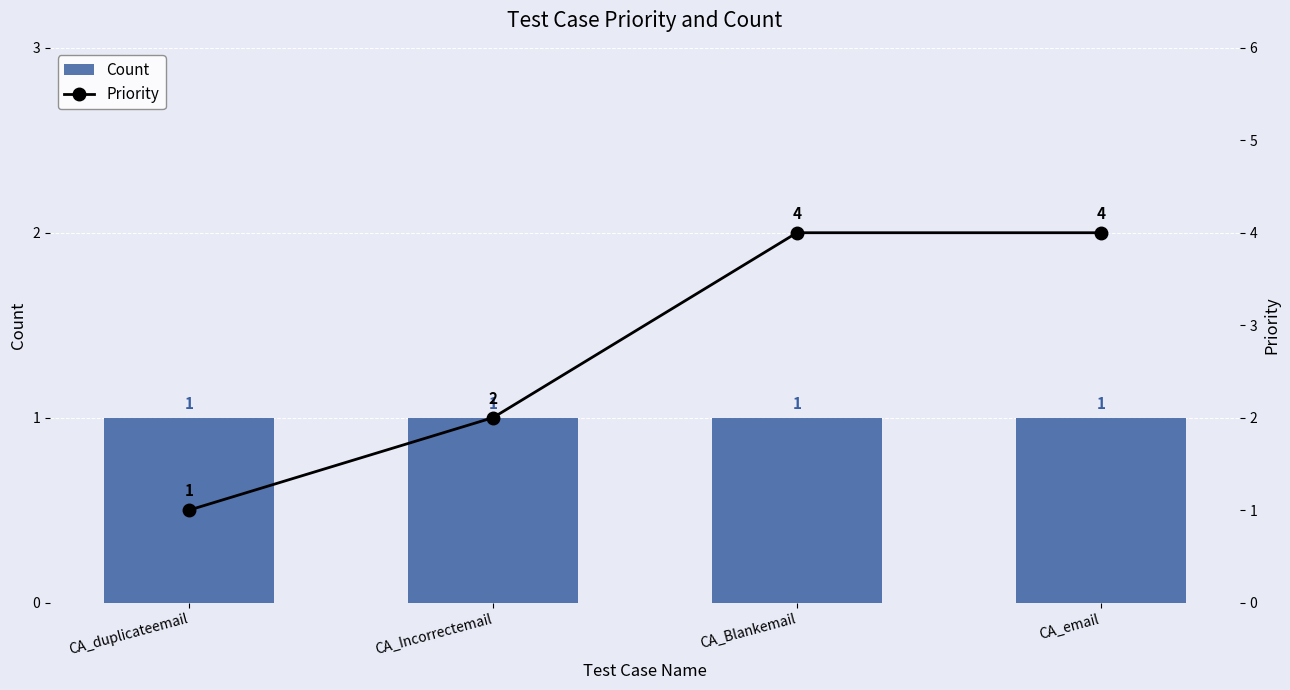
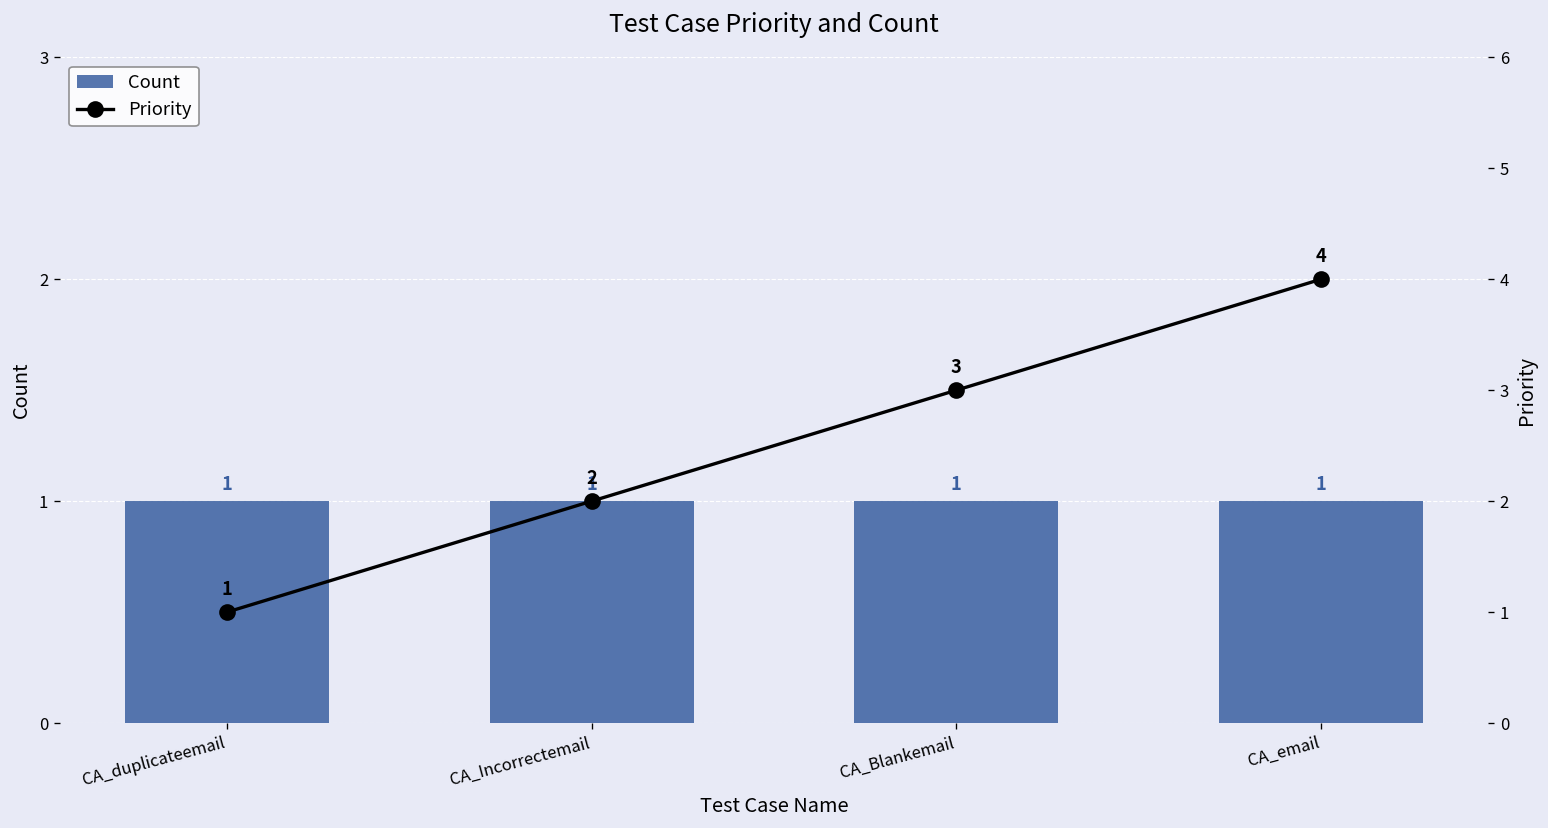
Priority, CA_Blankemail: 4 -> 3
